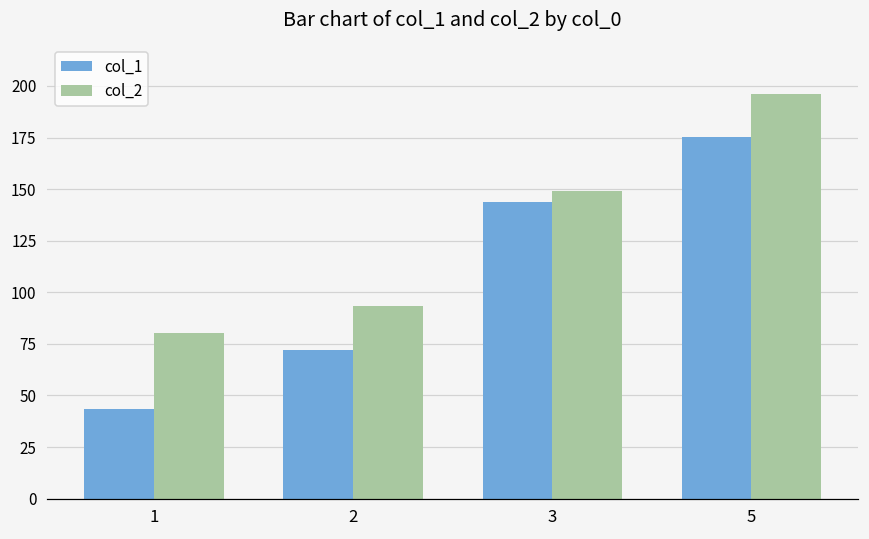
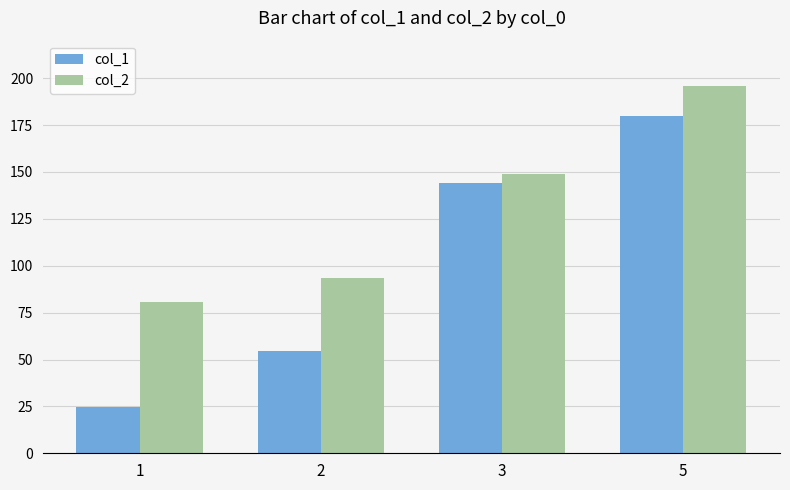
col_1, 1: 43 -> 25
col_1, 2: 72 -> 54
col_1, 5: 175 -> 180
